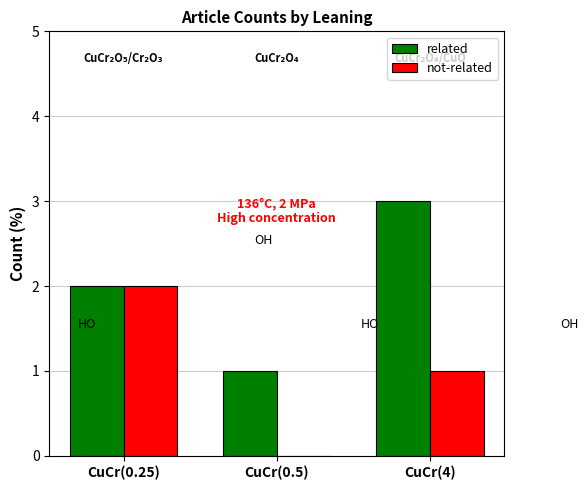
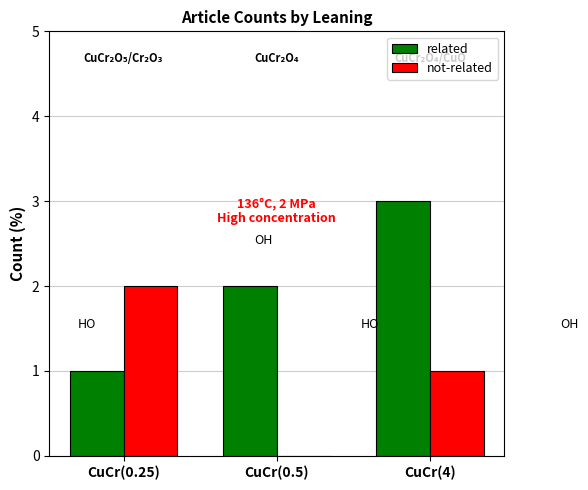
related, CuCr(0.25): 2 -> 1
related, CuCr(0.5): 1 -> 2
